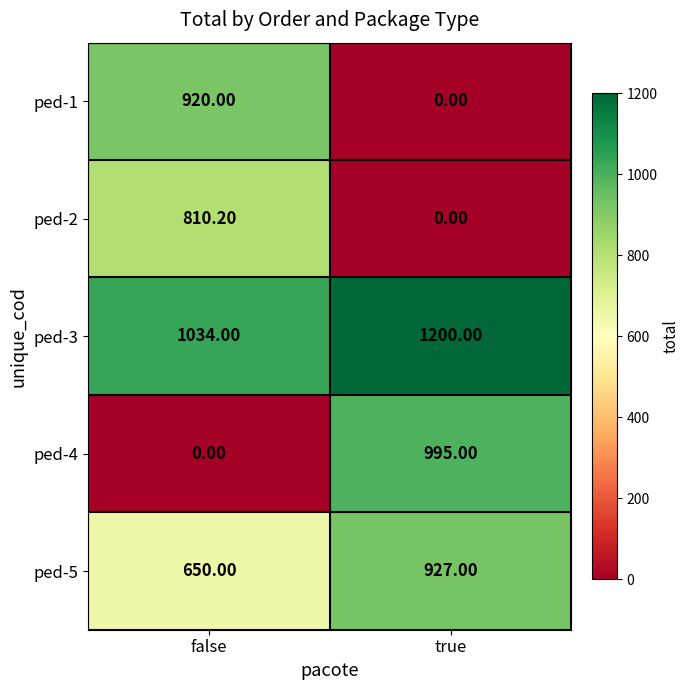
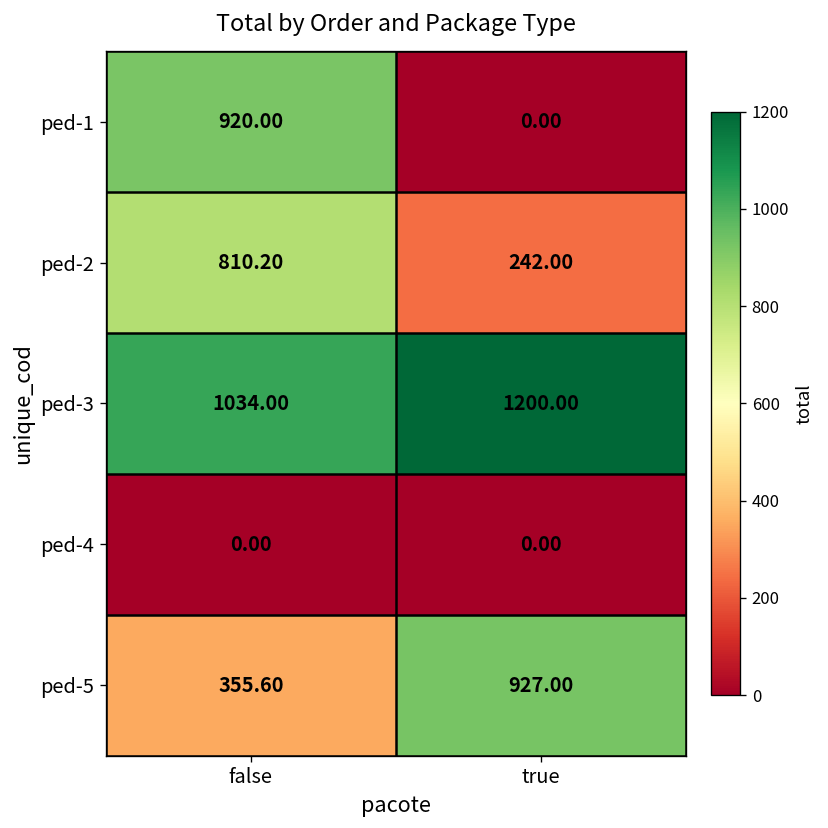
ped-2, true: 0.00 -> 242.00
ped-4, true: 995.00 -> 0.00
ped-5, false: 650.00 -> 355.60
